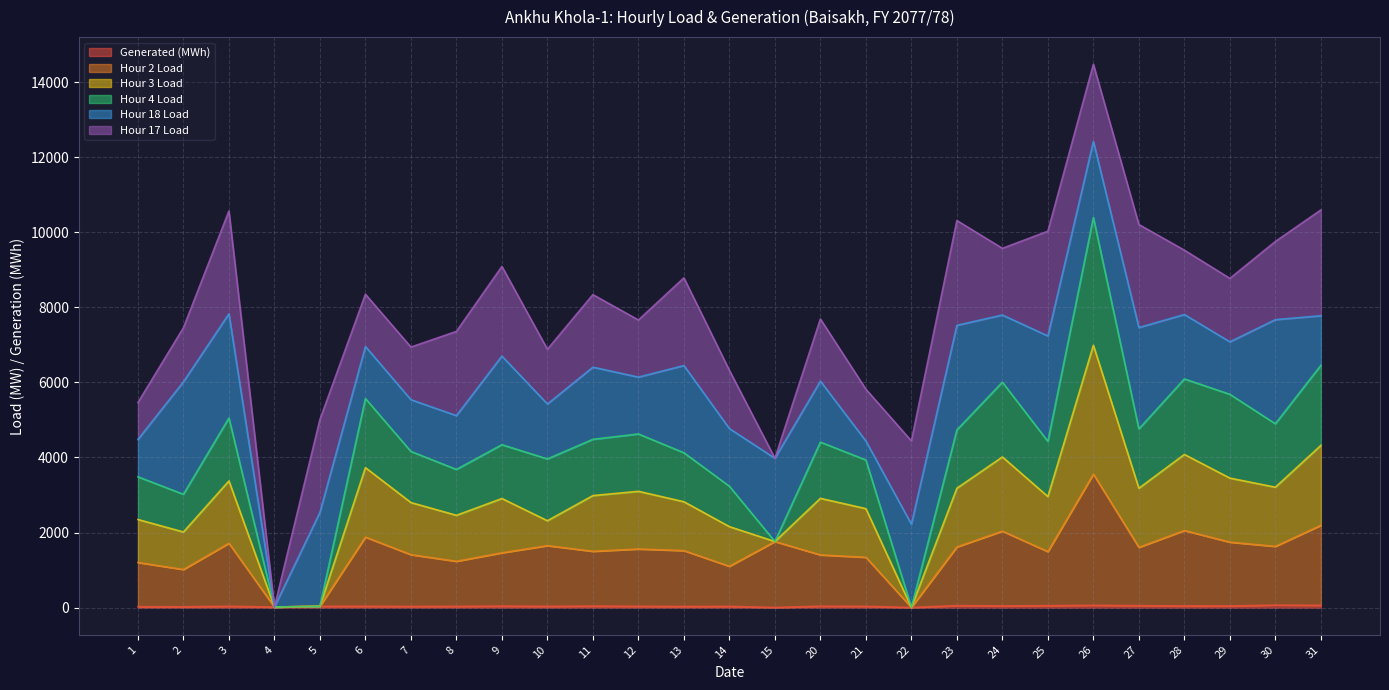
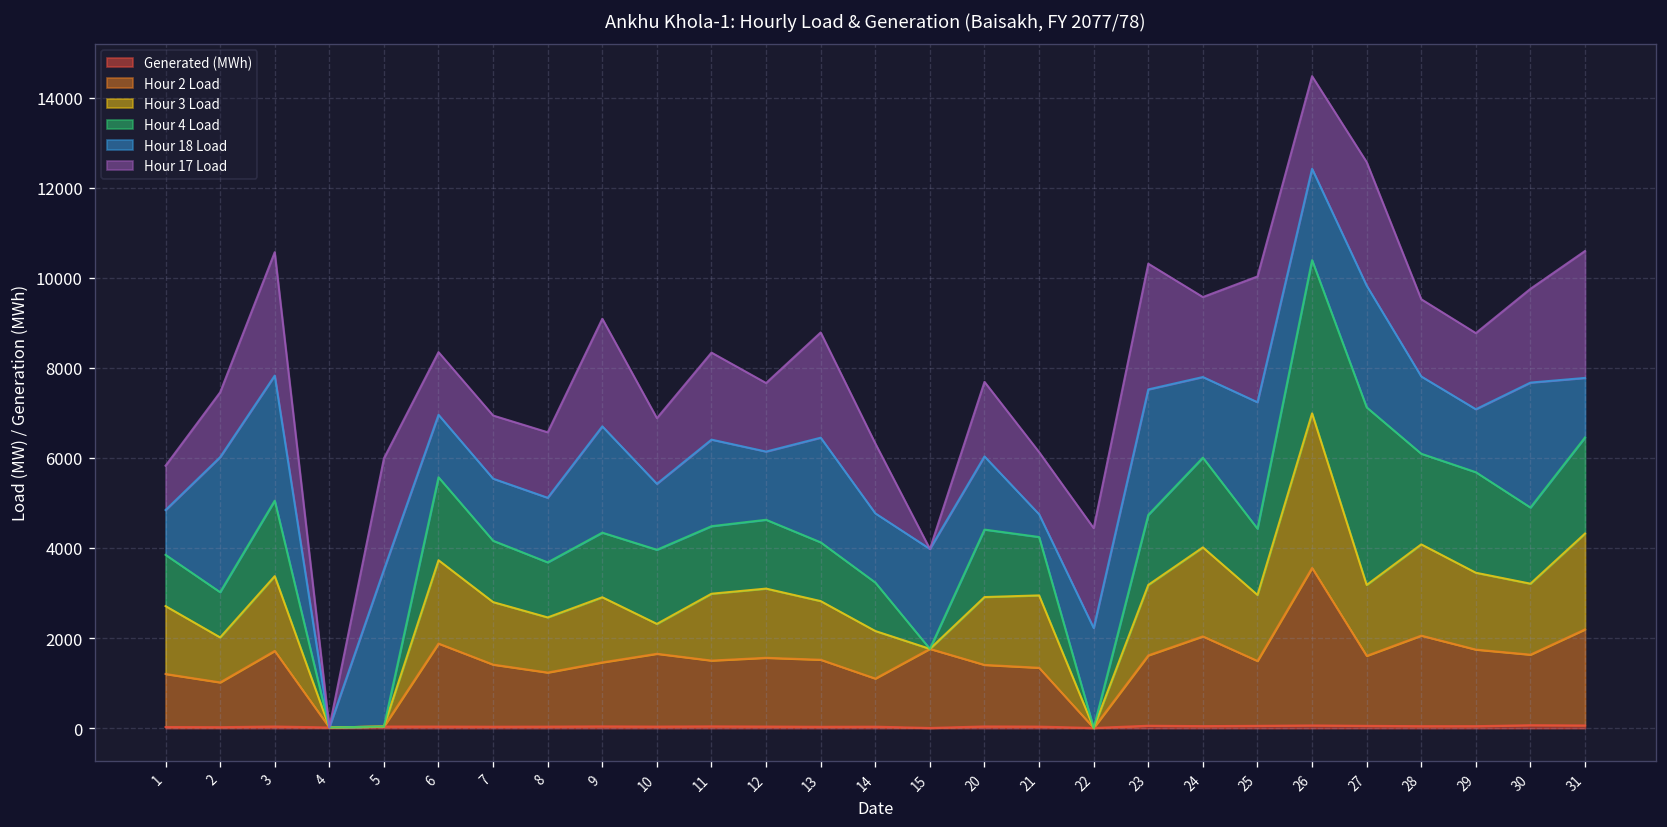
Hour 3 Load, 1: 1100 -> 1500
Hour 18 Load, 5: 2500 -> 3500
Hour 17 Load, 8: 2200 -> 1500
Hour 3 Load, 21: 1300 -> 1600
Hour 4 Load, 27: 1600 -> 3900
